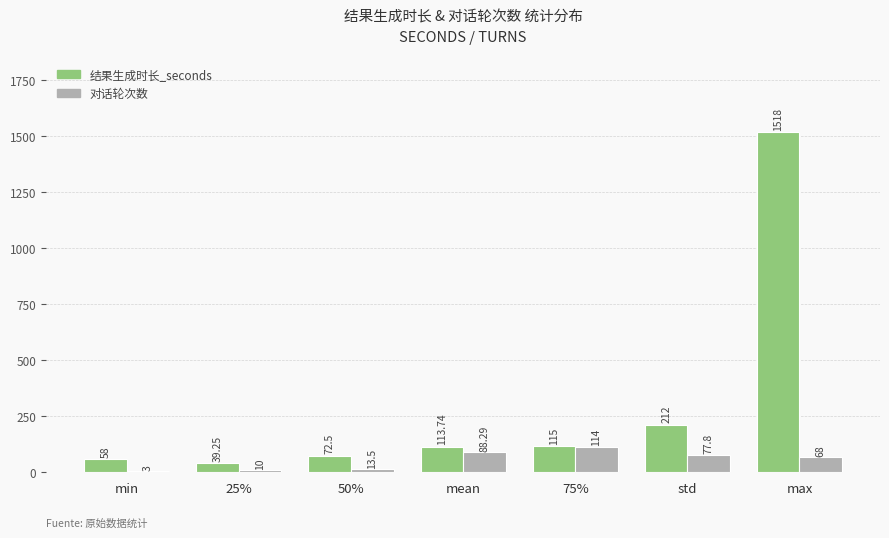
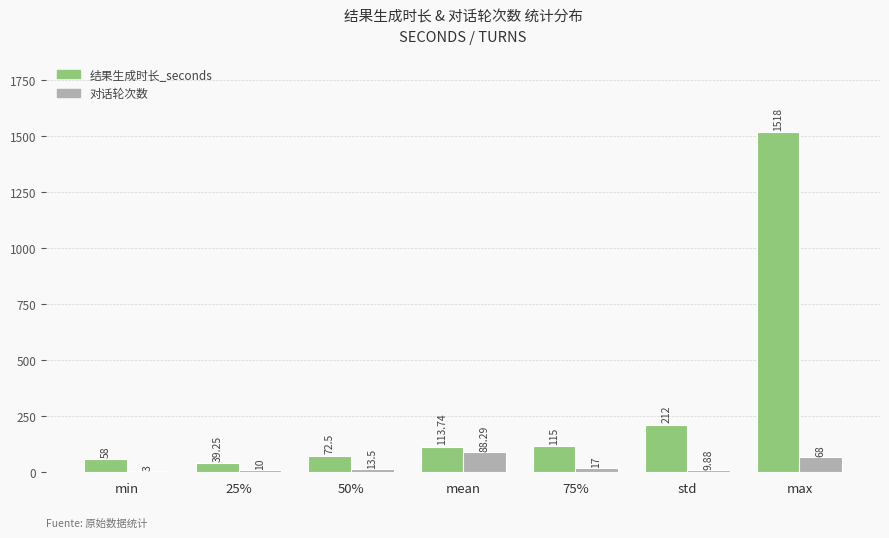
对话轮次数, 75%: 114 -> 17
对话轮次数, std: 77.8 -> 9.88
